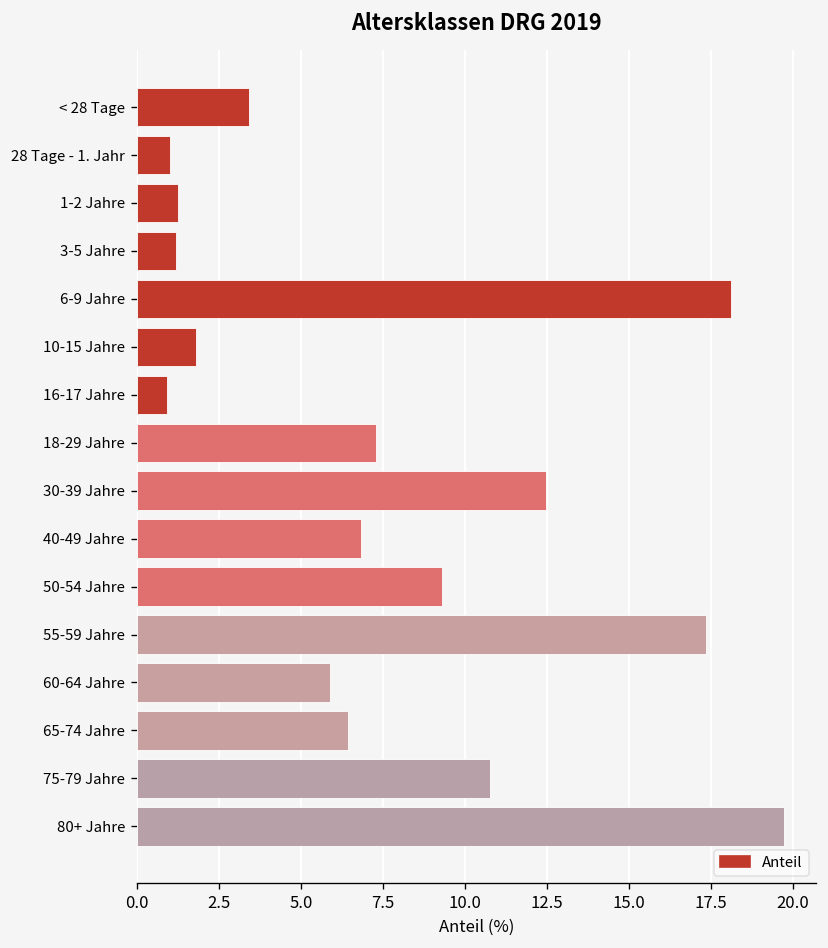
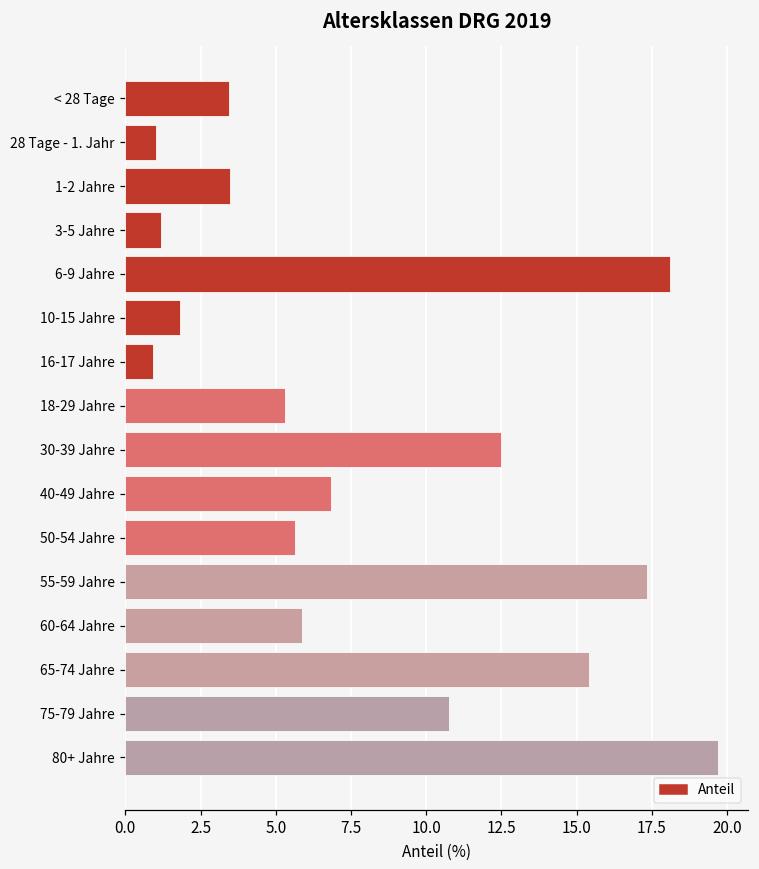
1-2 Jahre: 1.3 -> 3.5
18-29 Jahre: 7.3 -> 5.3
50-54 Jahre: 9.3 -> 5.6
65-74 Jahre: 6.4 -> 15.4
